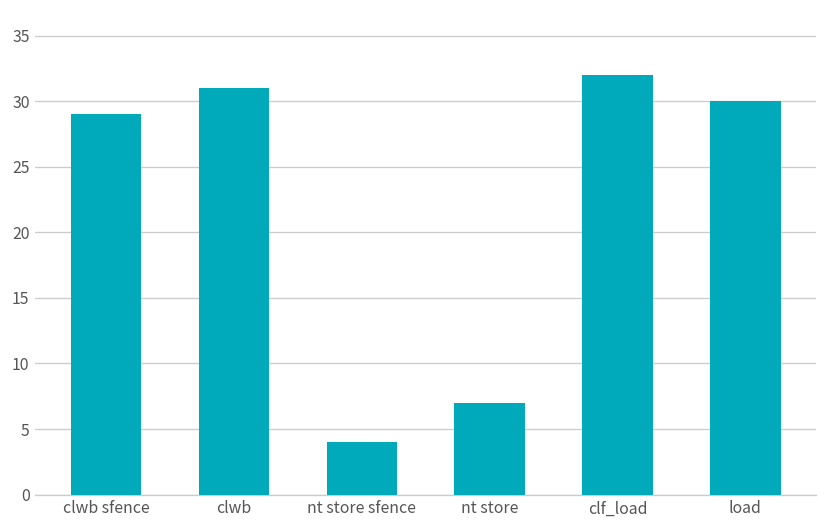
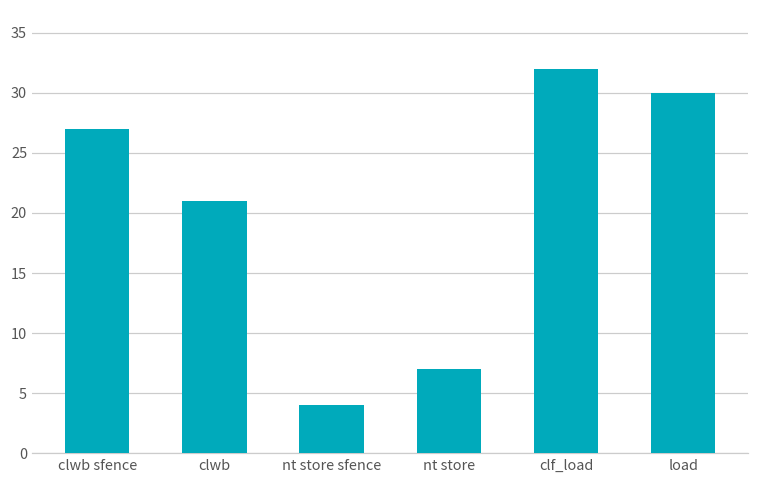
clwb sfence: 29 -> 27
clwb: 31 -> 21
